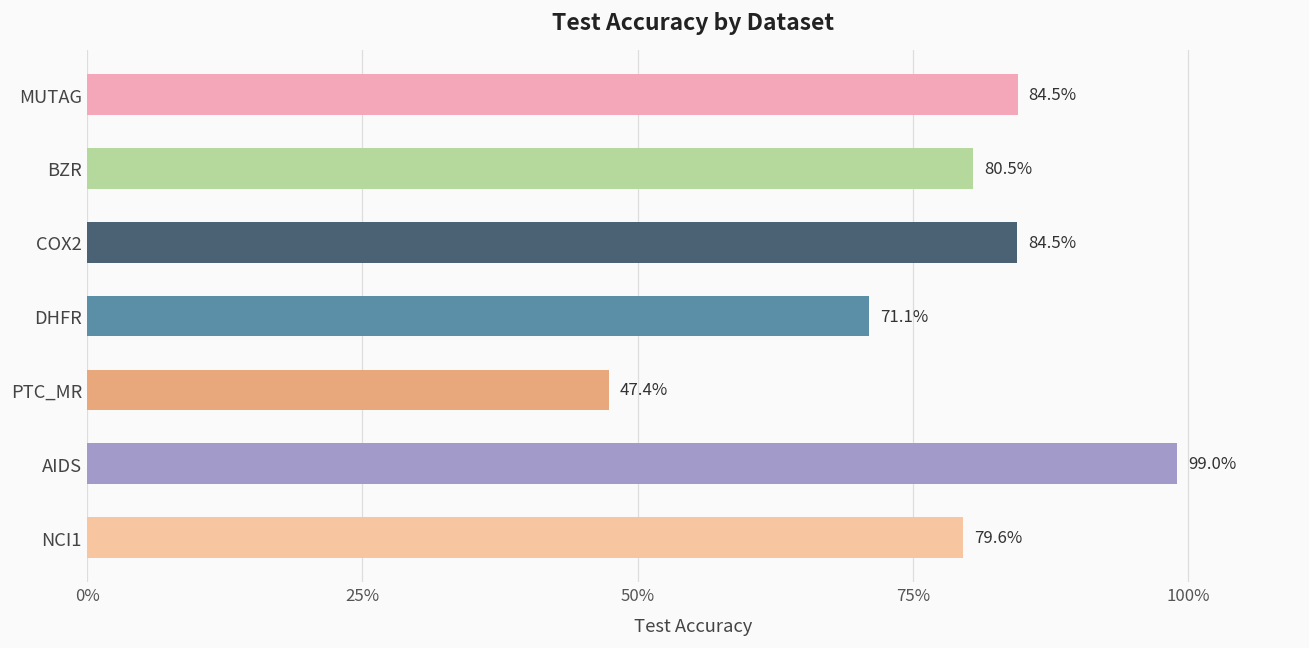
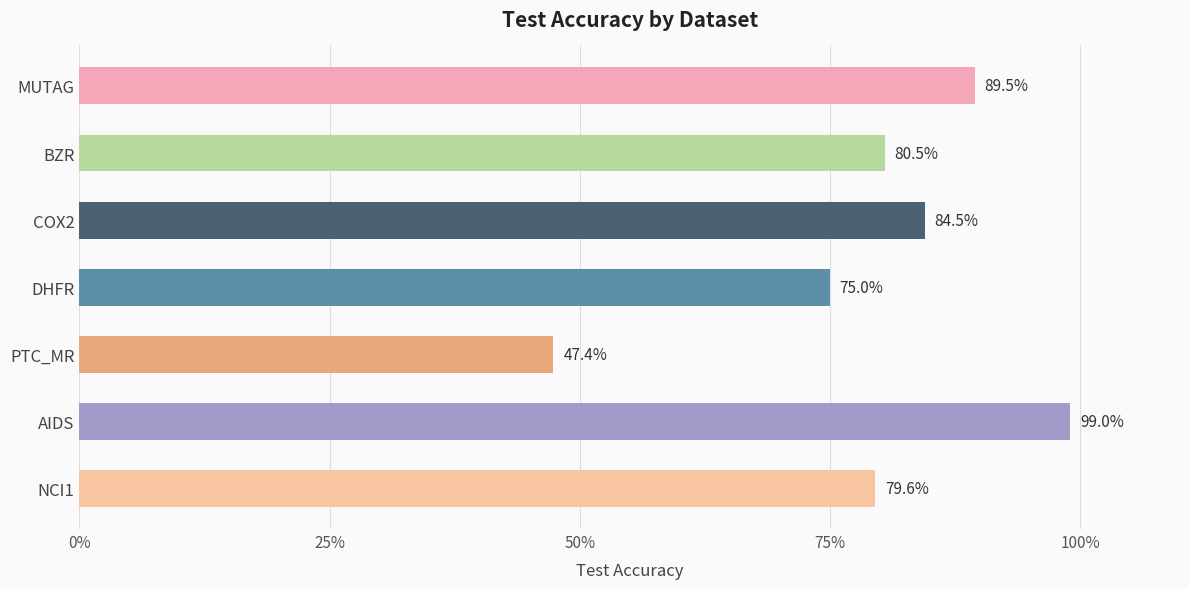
MUTAG: 84.5% -> 89.5%
DHFR: 71.1% -> 75.0%
